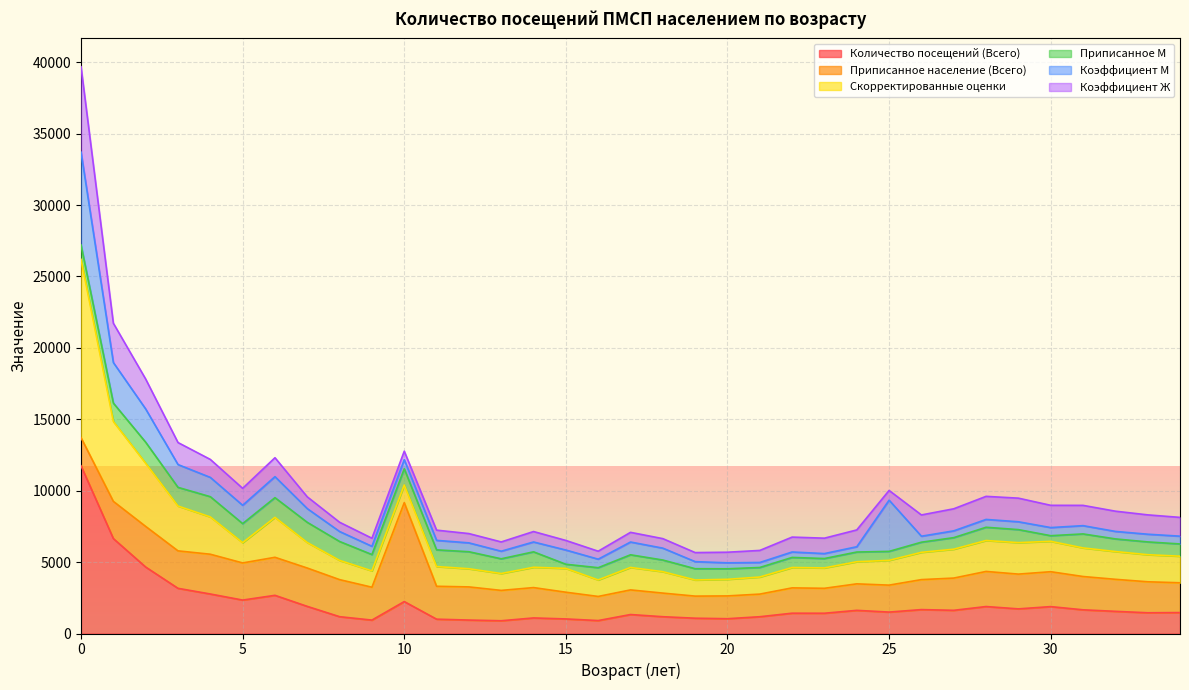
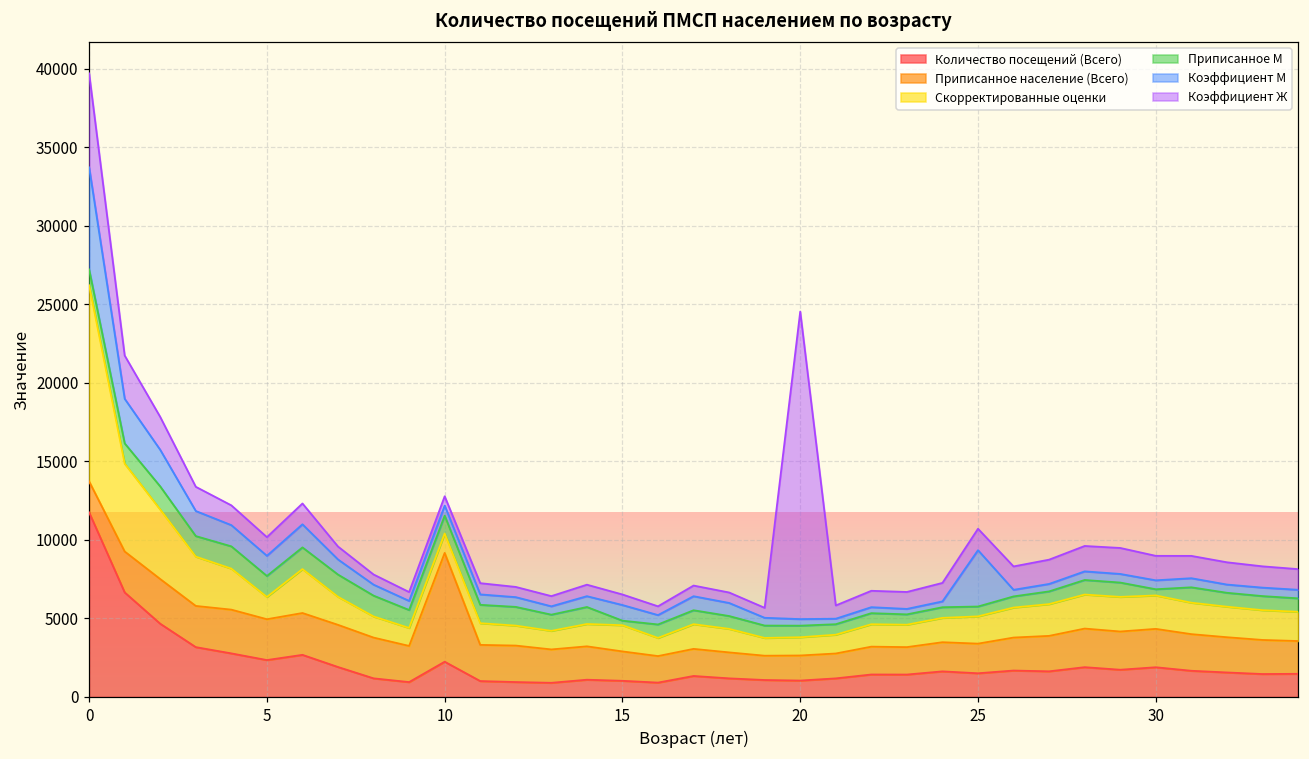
Коэффициент Ж, 20: 700 -> 19600
Коэффициент Ж, 25: 700 -> 1400
